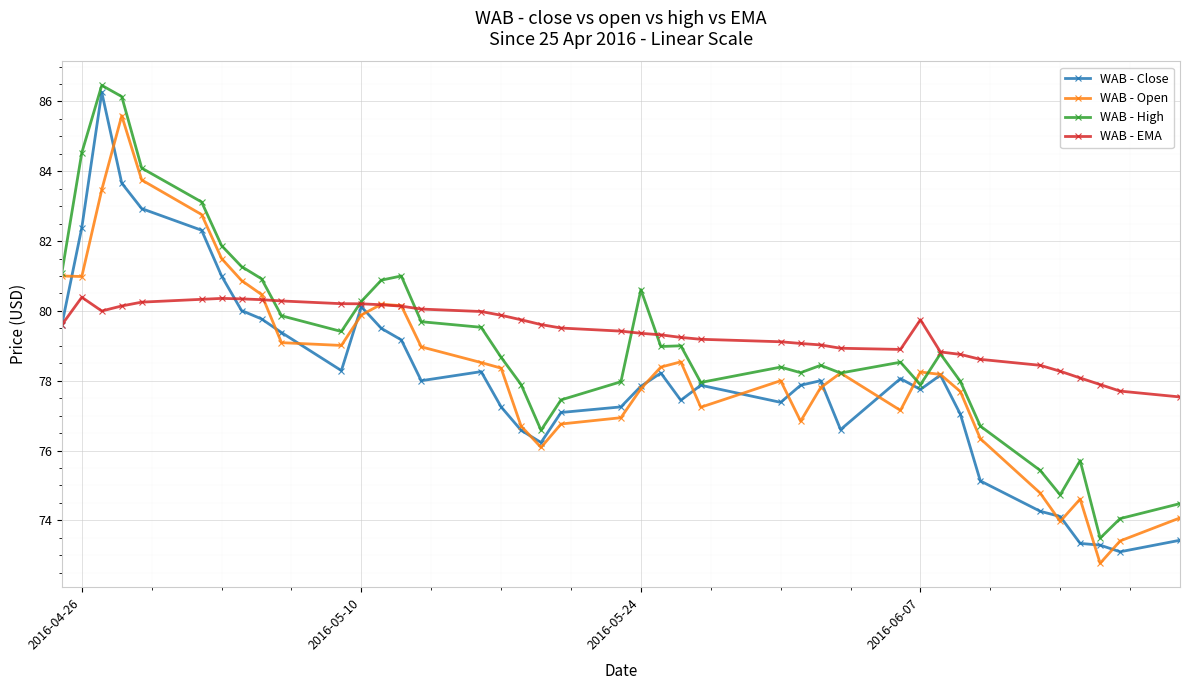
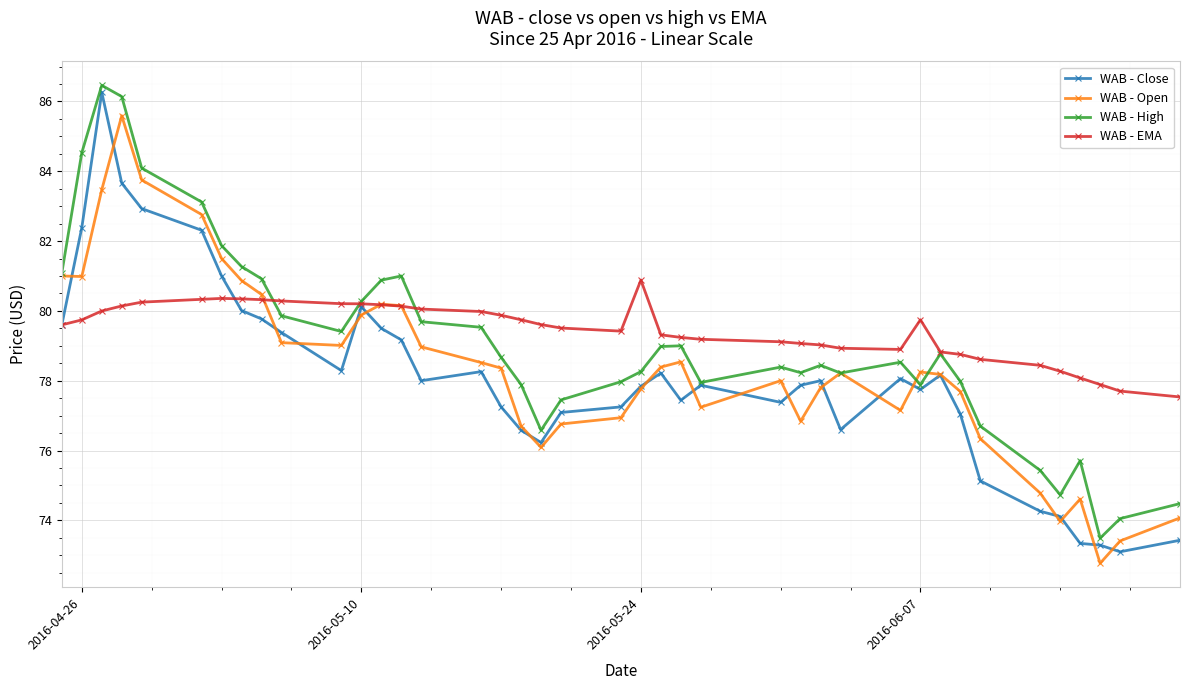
WAB - EMA, 2016-04-26: 80.4 -> 79.7
WAB - High, 2016-05-24: 80.6 -> 78.3
WAB - EMA, 2016-05-24: 79.4 -> 80.9
